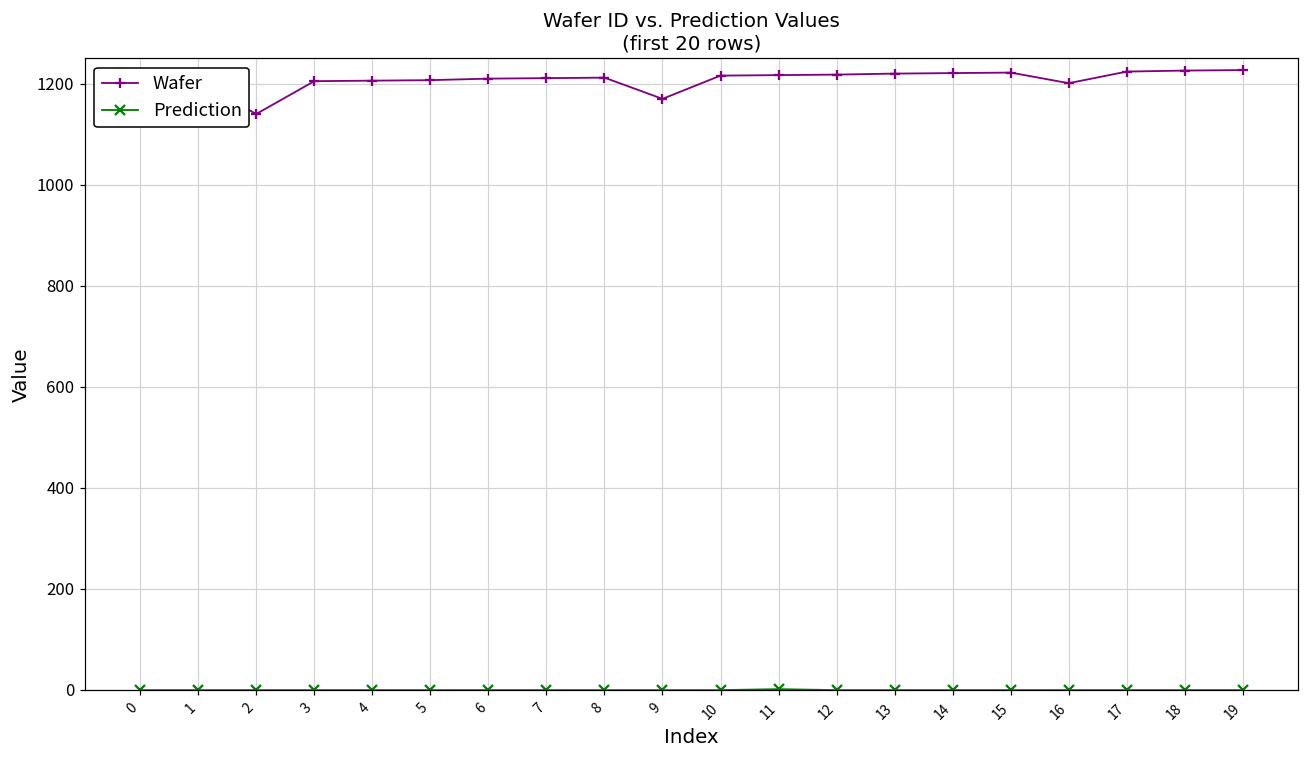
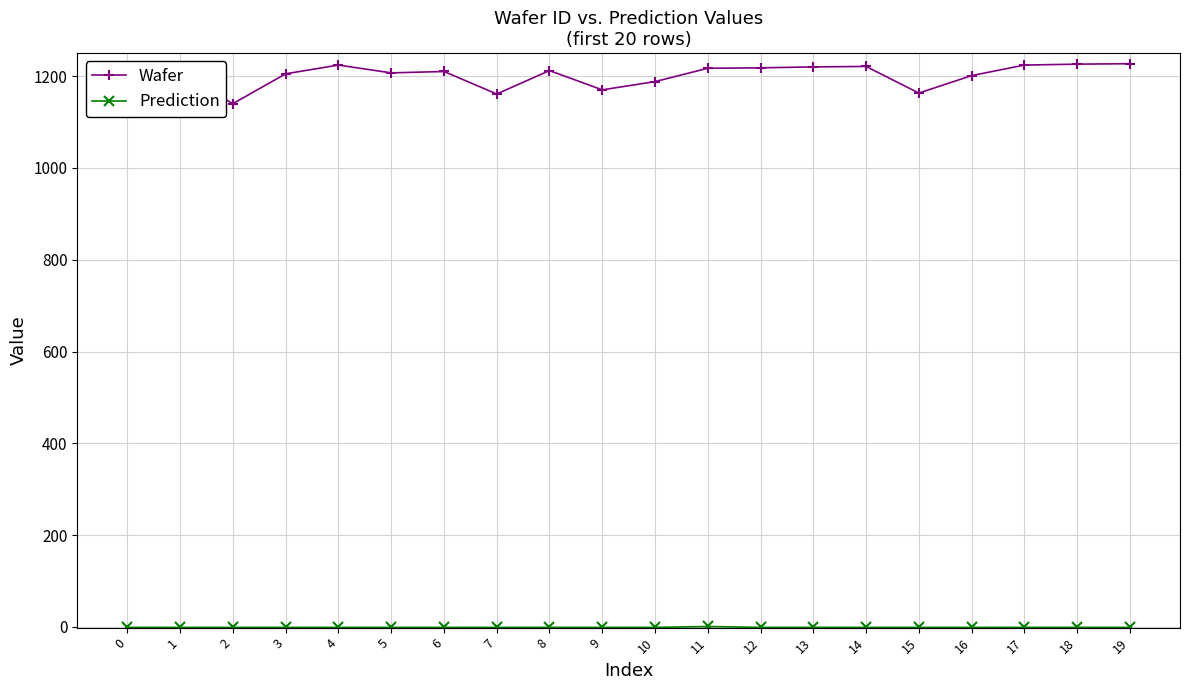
Wafer, 4: 1210 -> 1220
Wafer, 7: 1210 -> 1160
Wafer, 10: 1220 -> 1190
Wafer, 15: 1220 -> 1160
